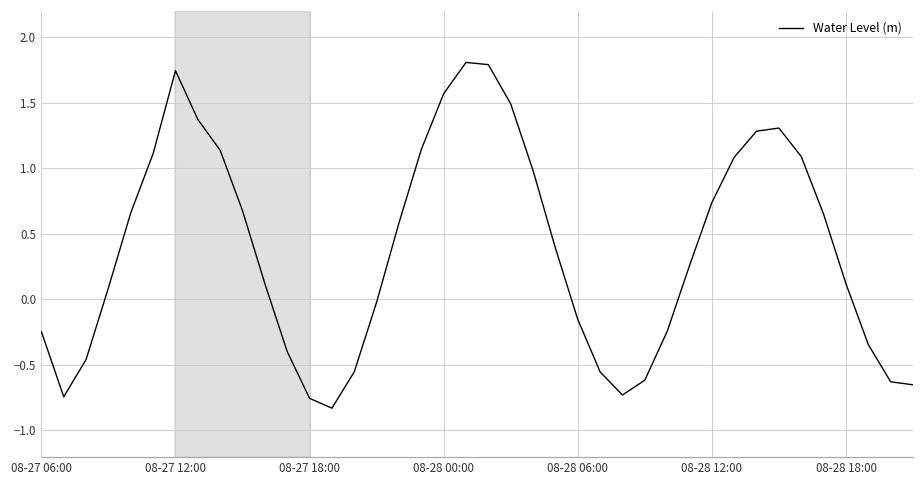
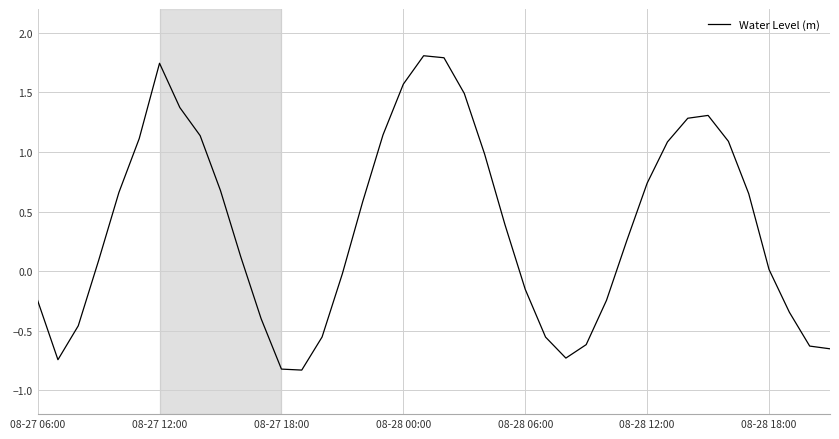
08-27 18:00: -0.76 -> -0.82
08-28 18:00: 0.12 -> 0.01
